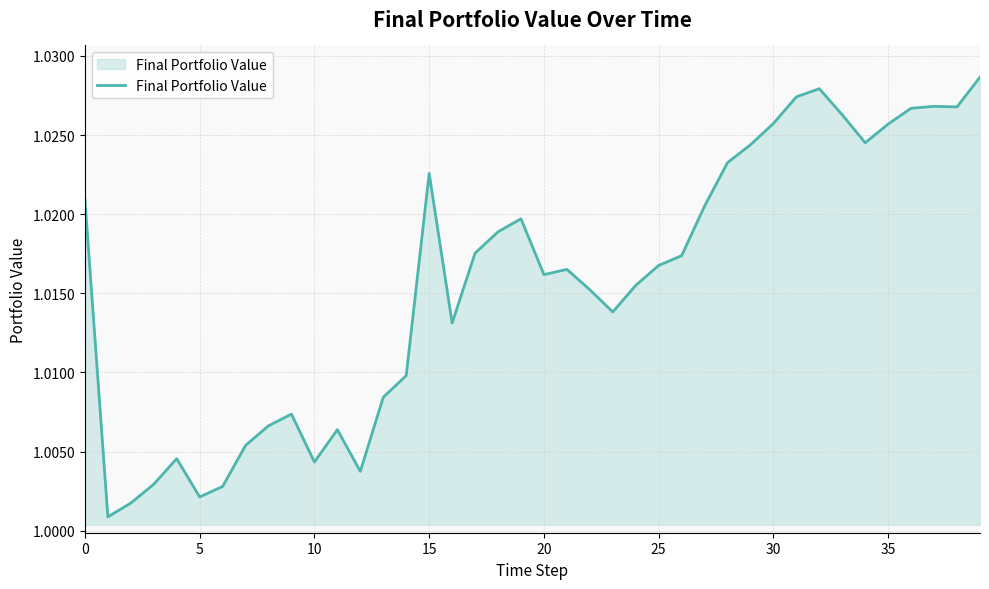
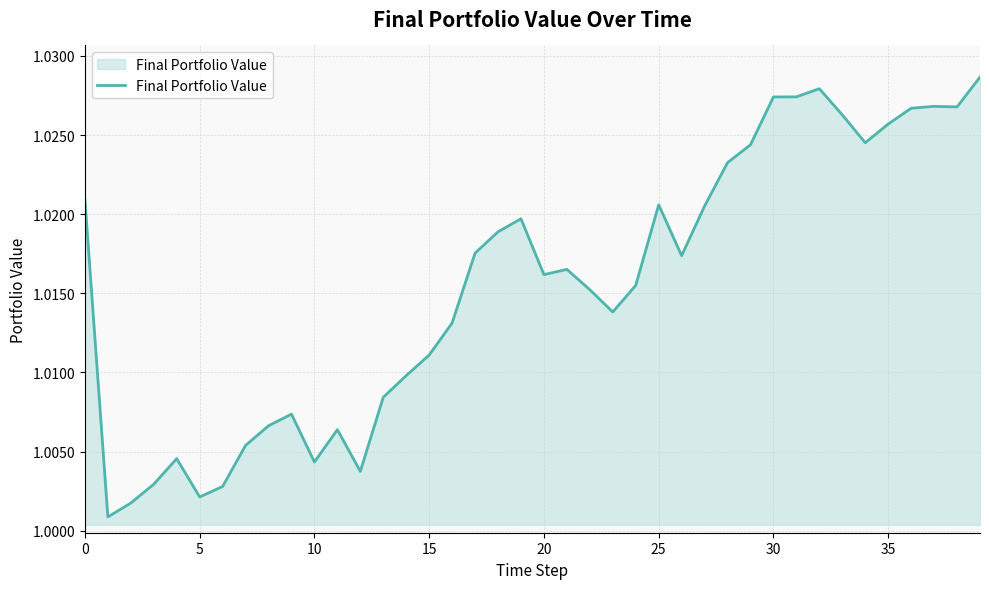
15: 1.0226 -> 1.0111
25: 1.0168 -> 1.0206
30: 1.0257 -> 1.0274
